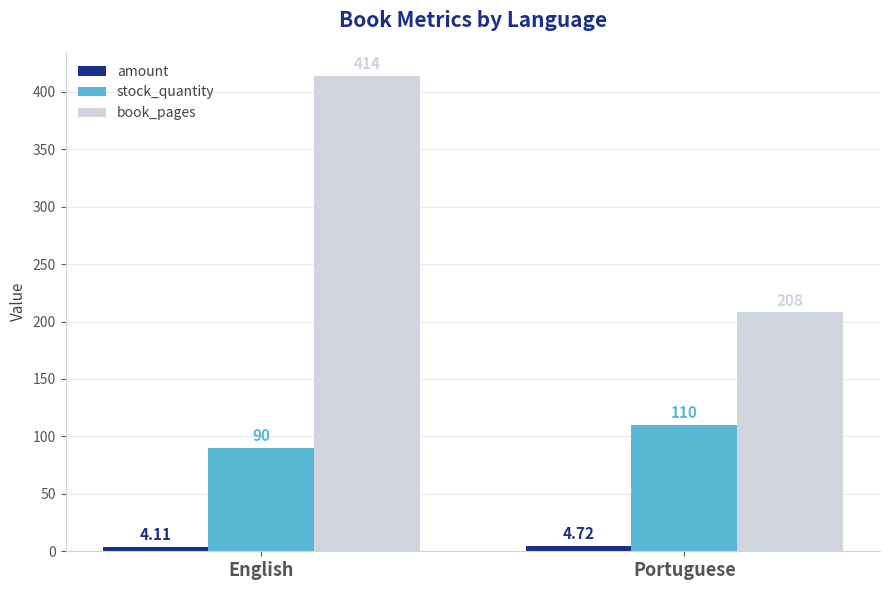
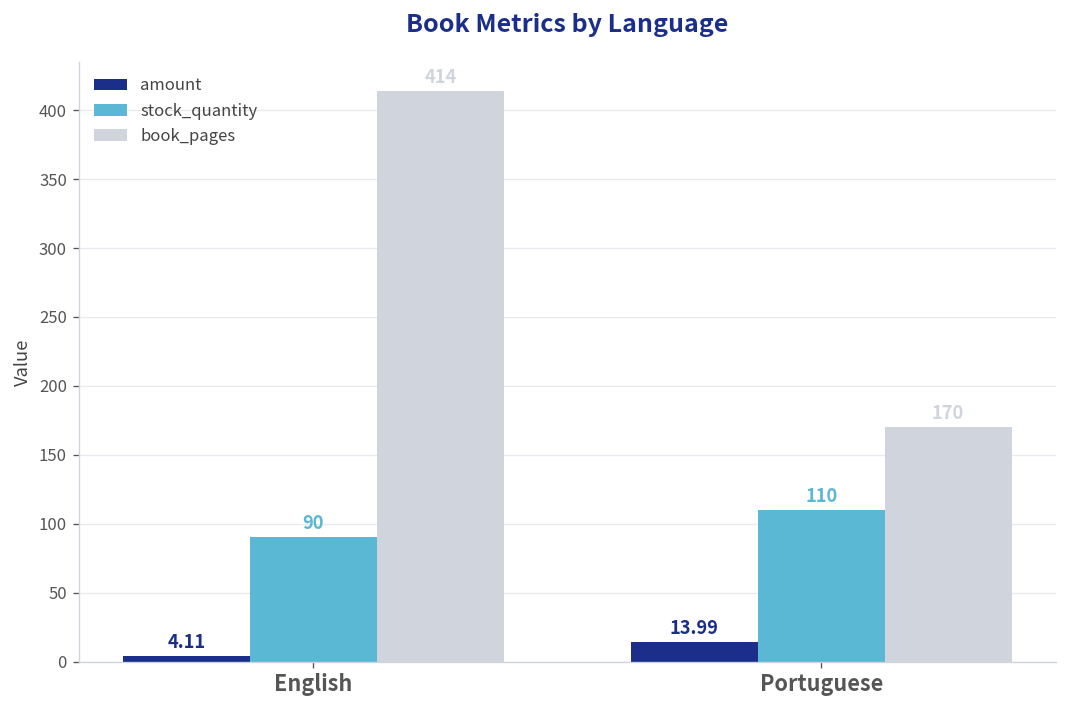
amount, Portuguese: 4.72 -> 13.99
book_pages, Portuguese: 208 -> 170
